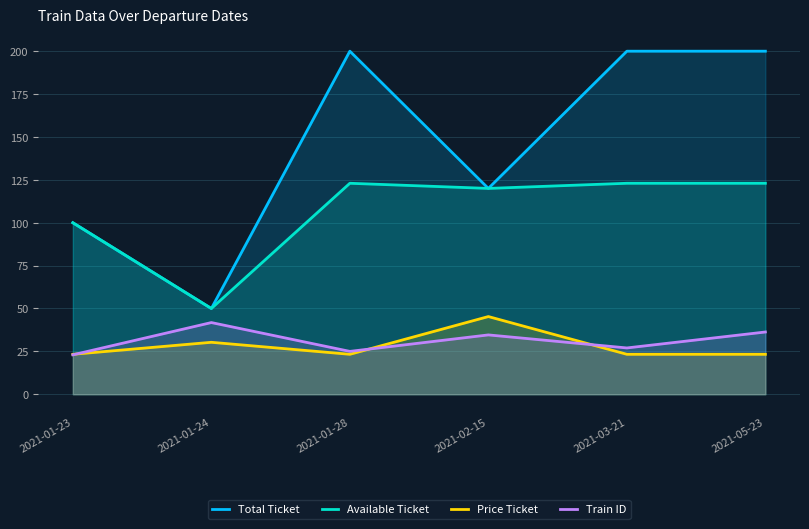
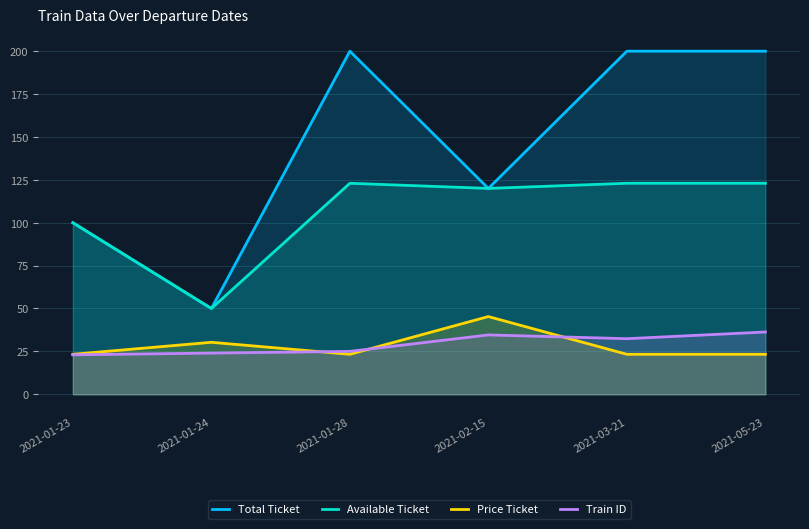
Train ID, 2021-01-24: 42 -> 24
Train ID, 2021-03-21: 27 -> 32
